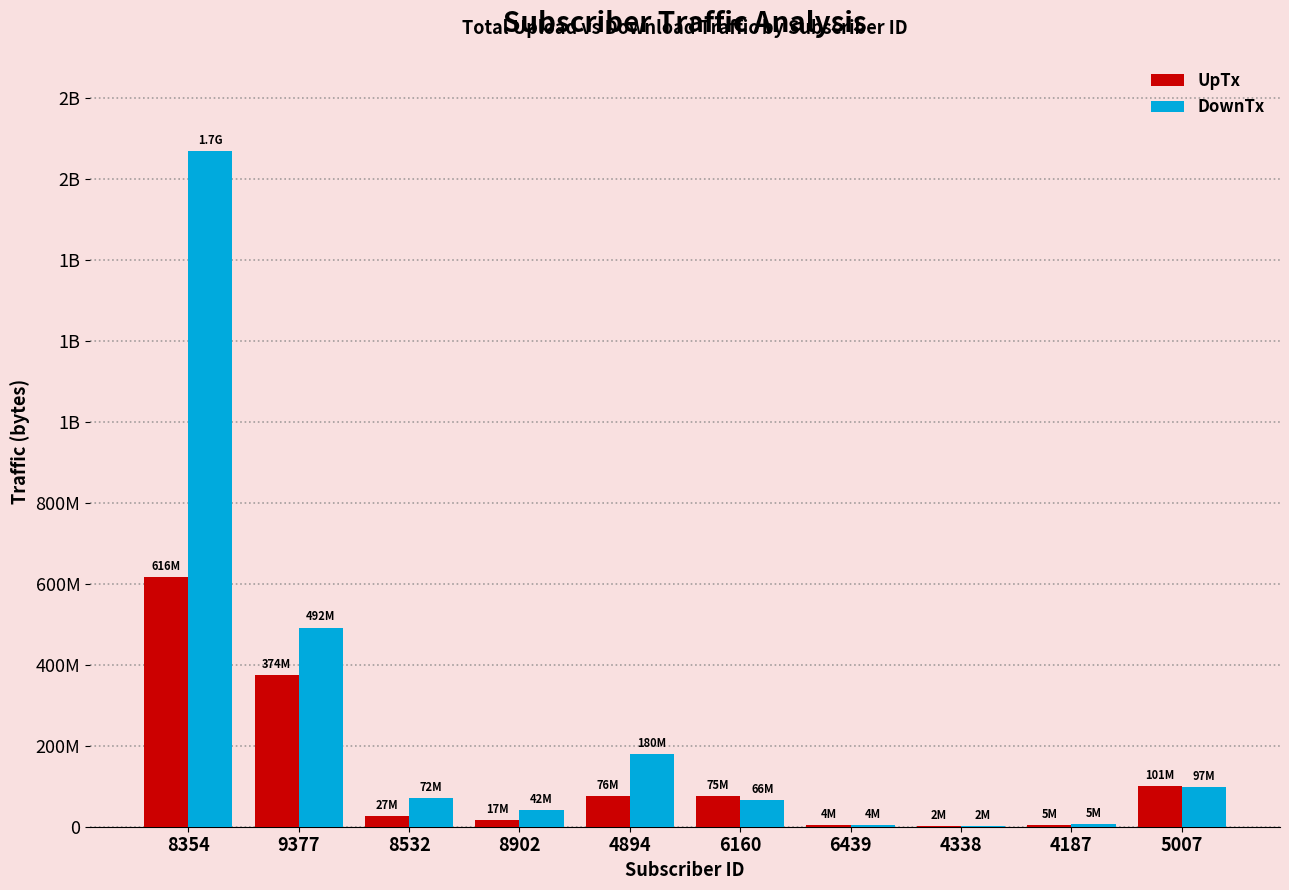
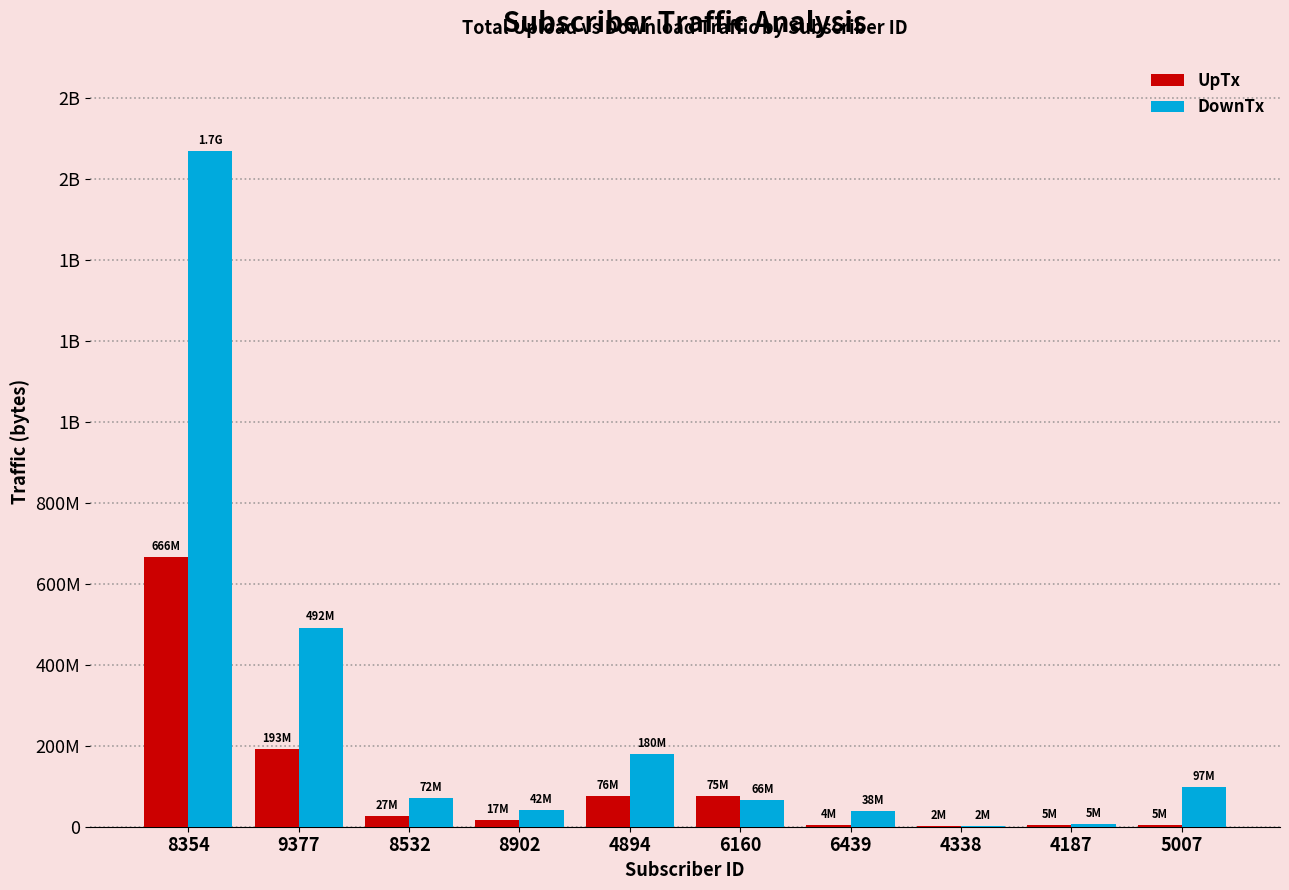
UpTx, 8354: 616M -> 666M
UpTx, 9377: 374M -> 193M
DownTx, 6439: 4M -> 38M
UpTx, 5007: 101M -> 5M
